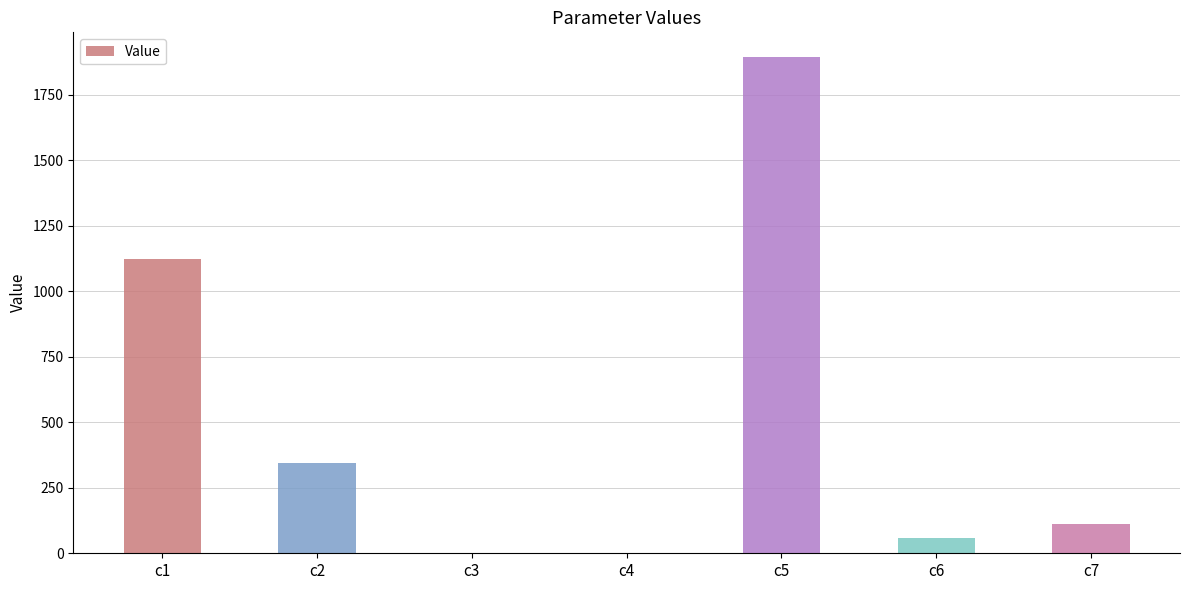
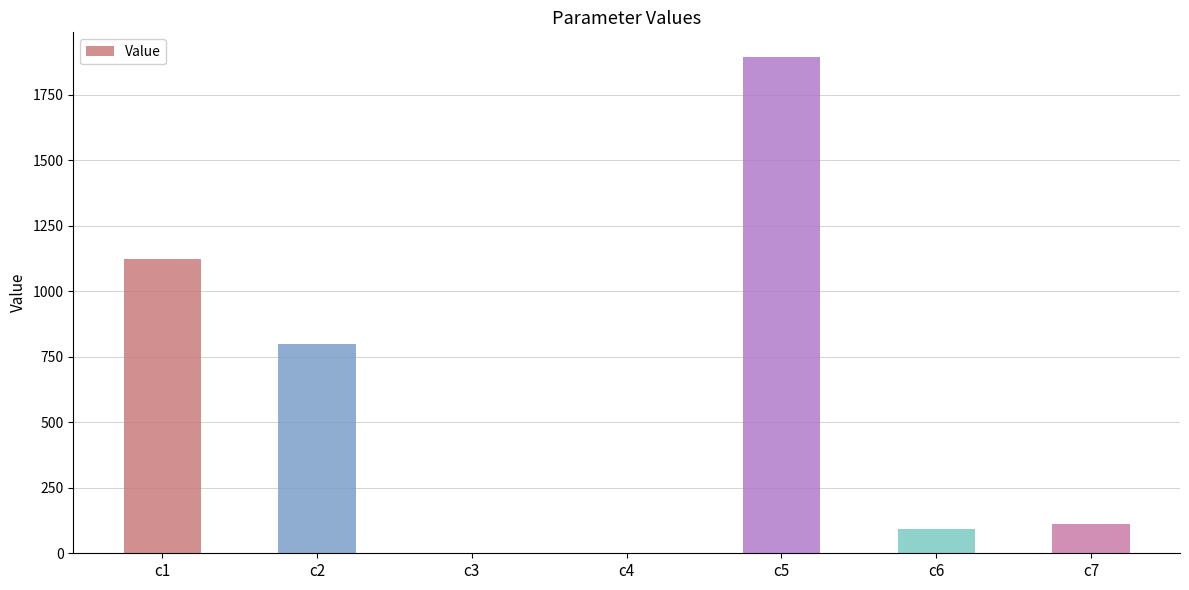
c2: 350 -> 800
c6: 60 -> 90
